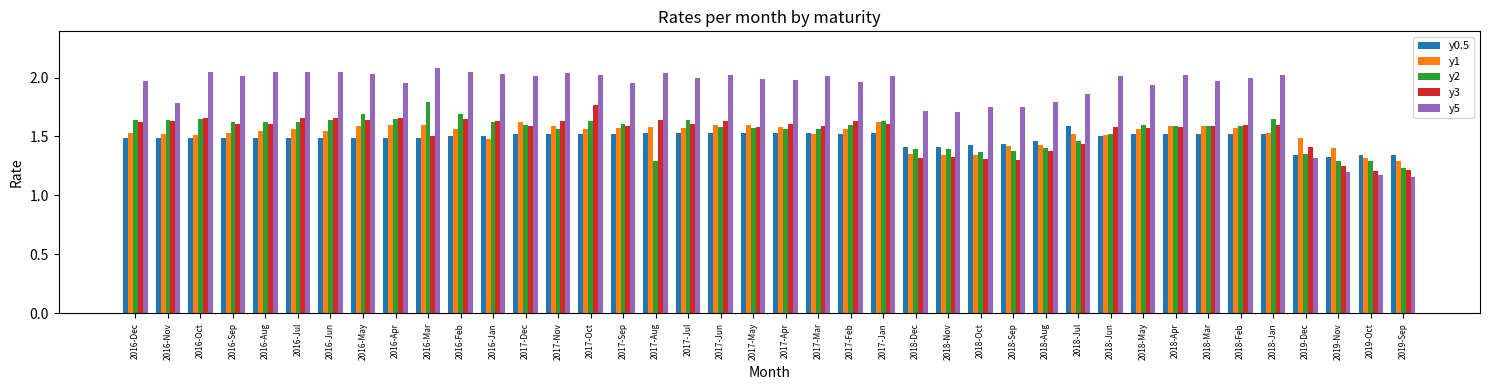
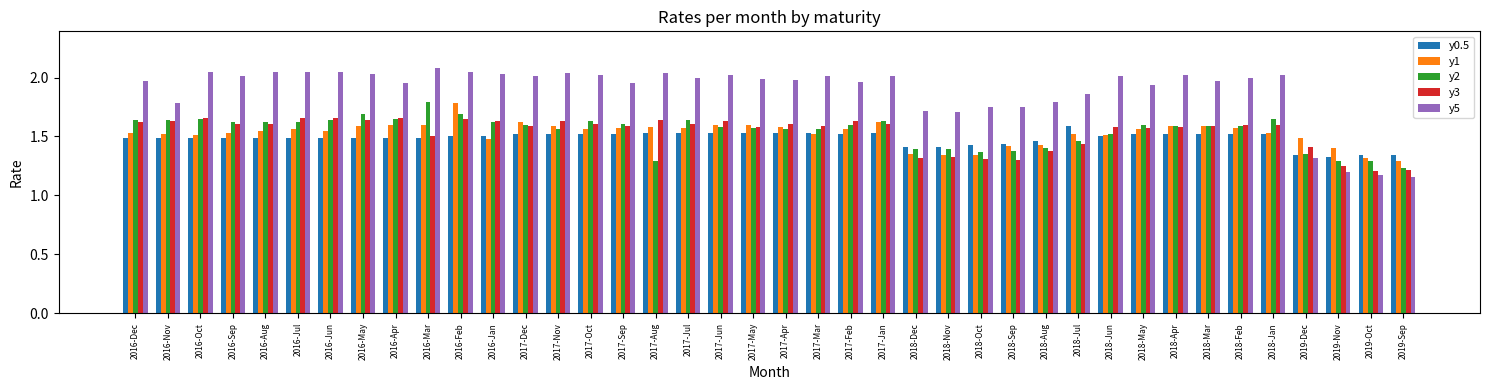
y1, 2016-Feb: 1.56 -> 1.78
y3, 2017-Oct: 1.77 -> 1.61
